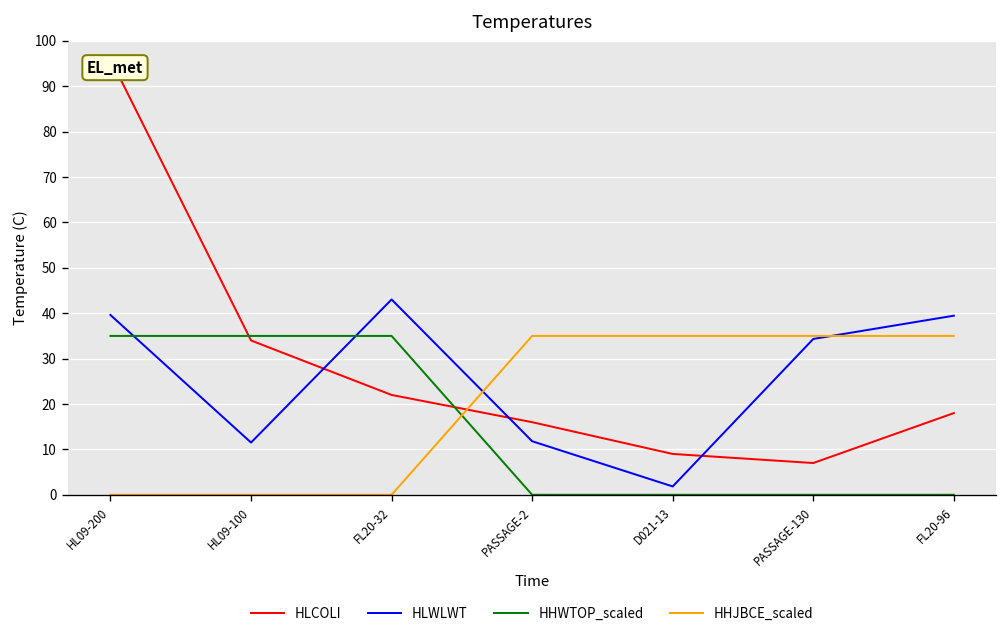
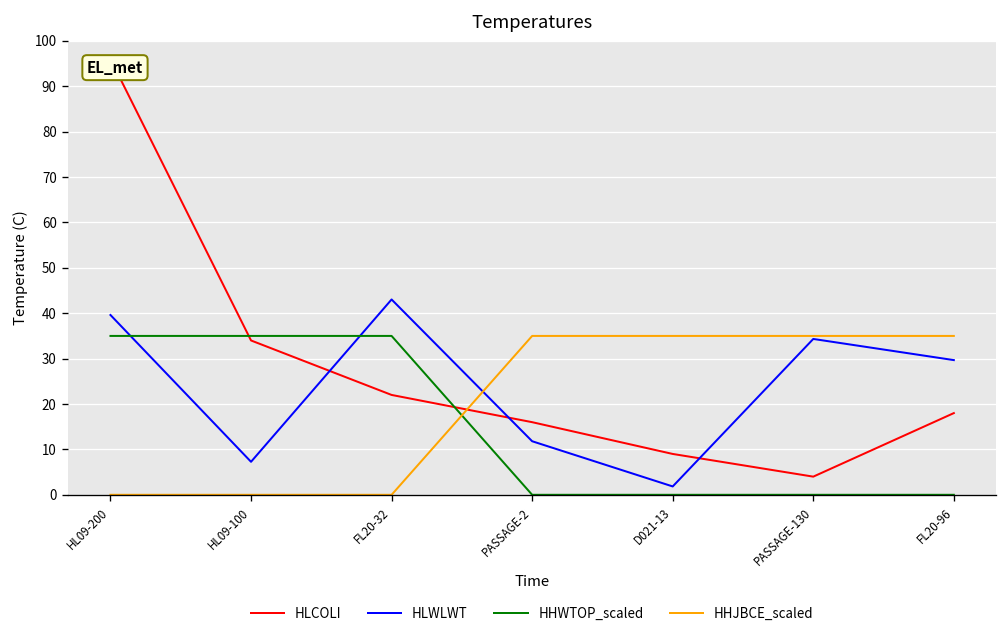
HLWLWT, HL09-100: 12 -> 7
HLCOLI, PASSAGE-130: 7 -> 4
HLWLWT, FL20-96: 39 -> 30
